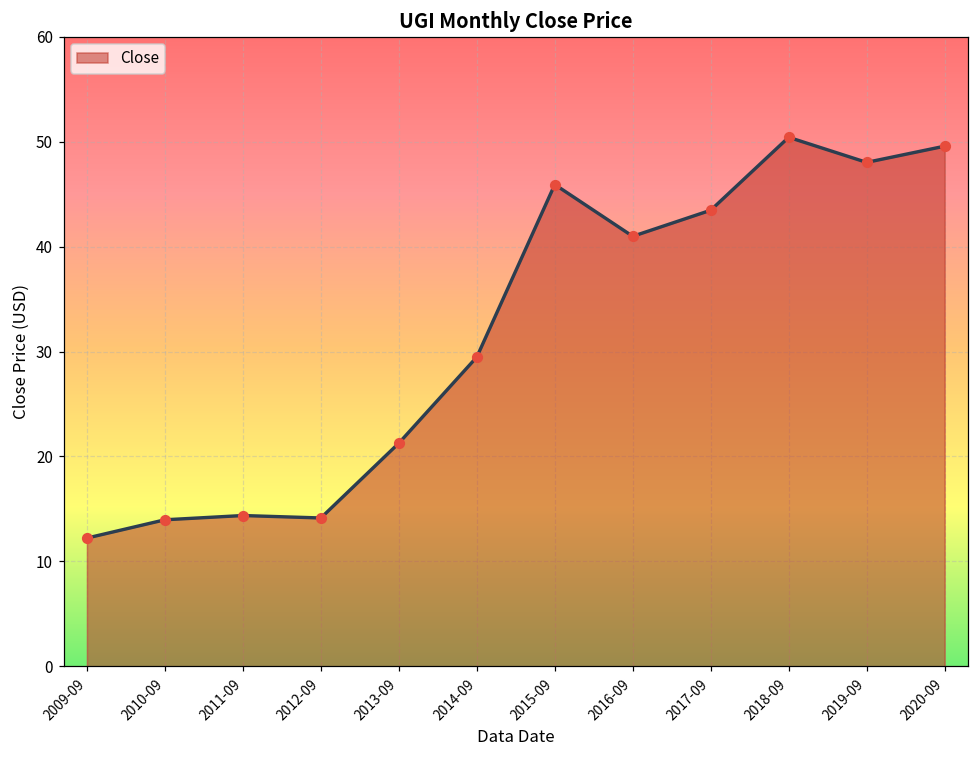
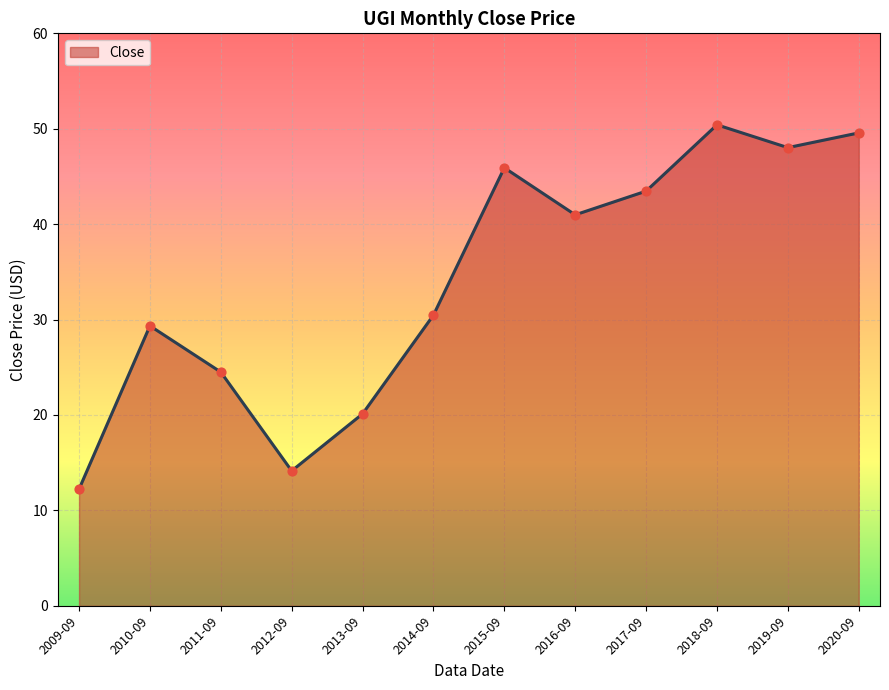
2010-09: 14 -> 29
2011-09: 14 -> 24
2013-09: 21 -> 20
2014-09: 29 -> 30
